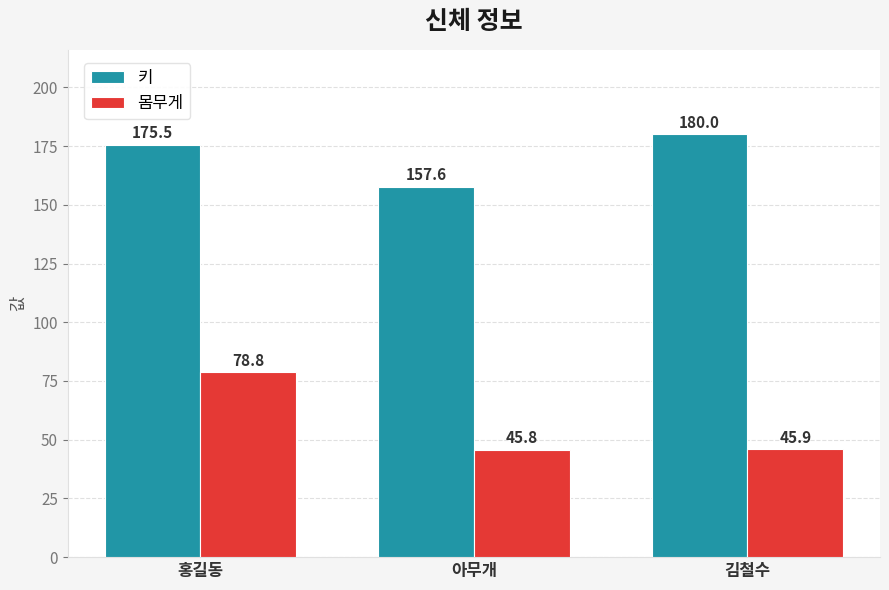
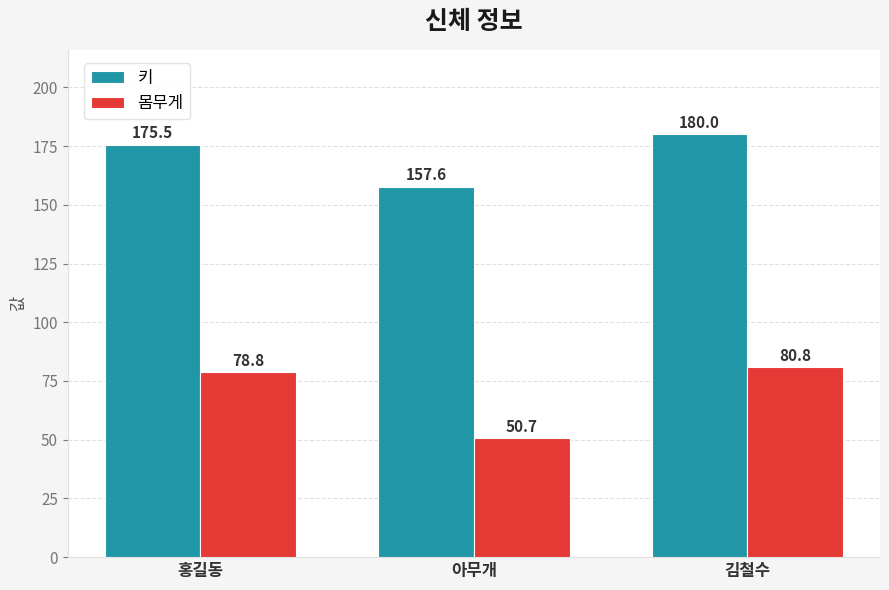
몸무게, 아무개: 45.8 -> 50.7
몸무게, 김철수: 45.9 -> 80.8
